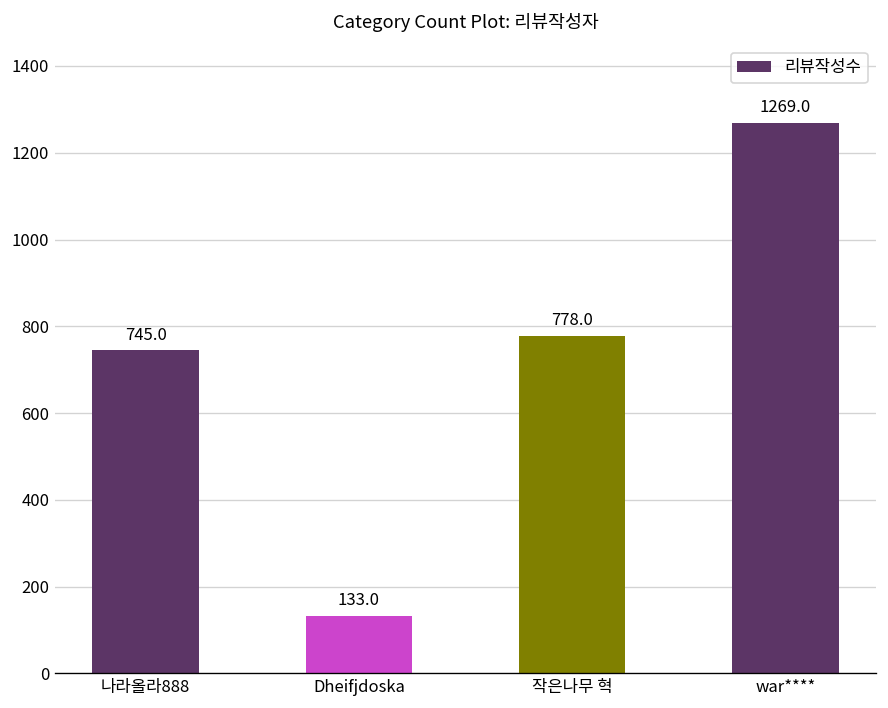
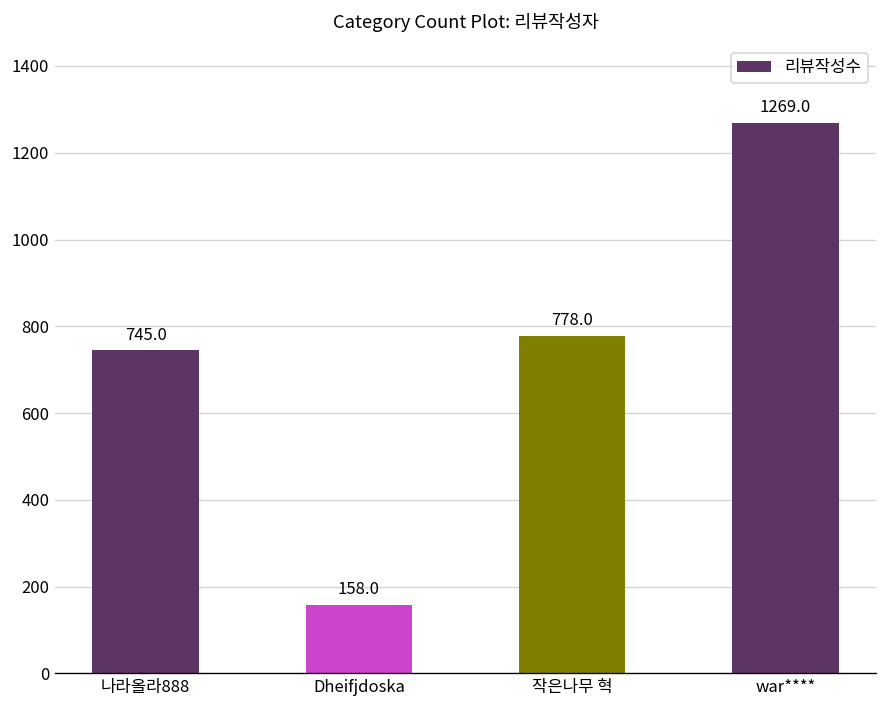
Dheifjdoska: 133.0 -> 158.0
